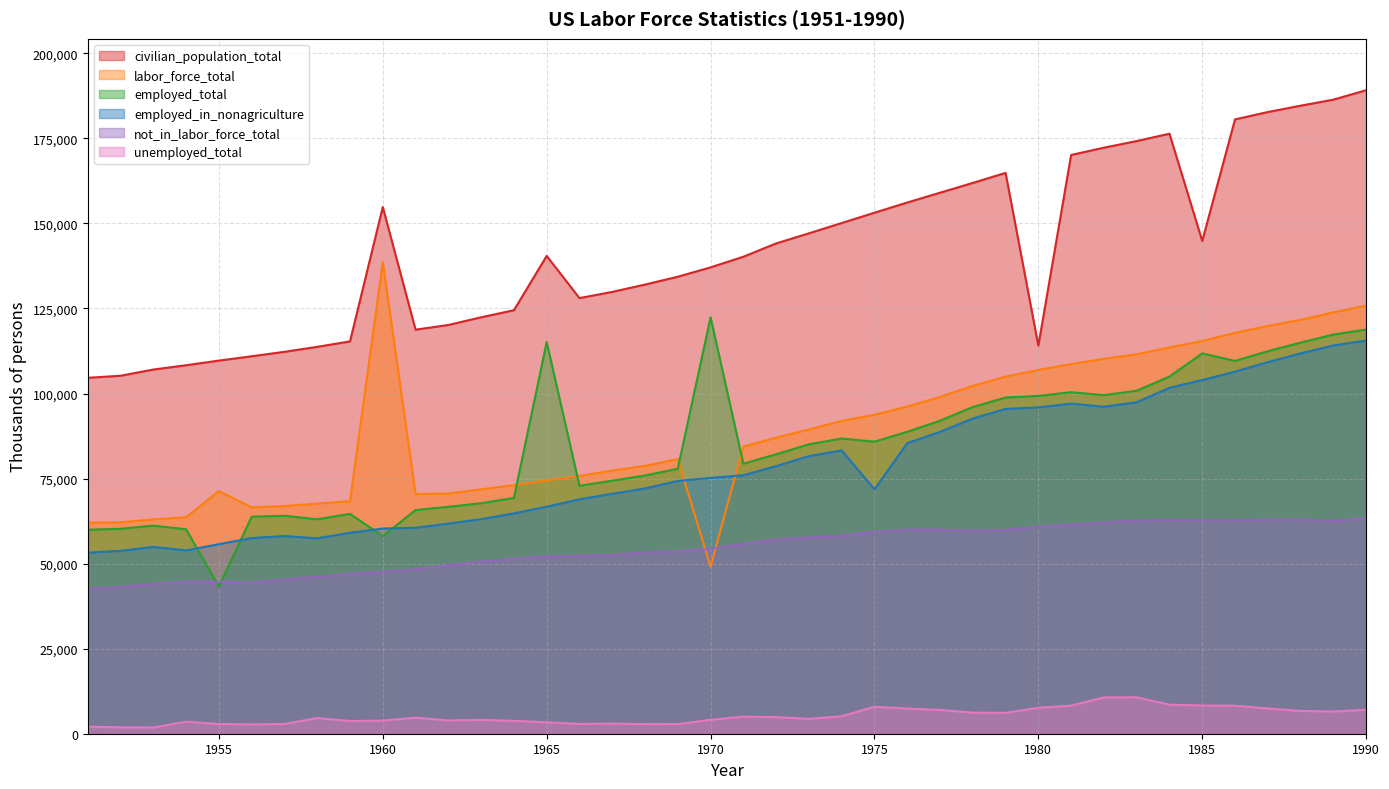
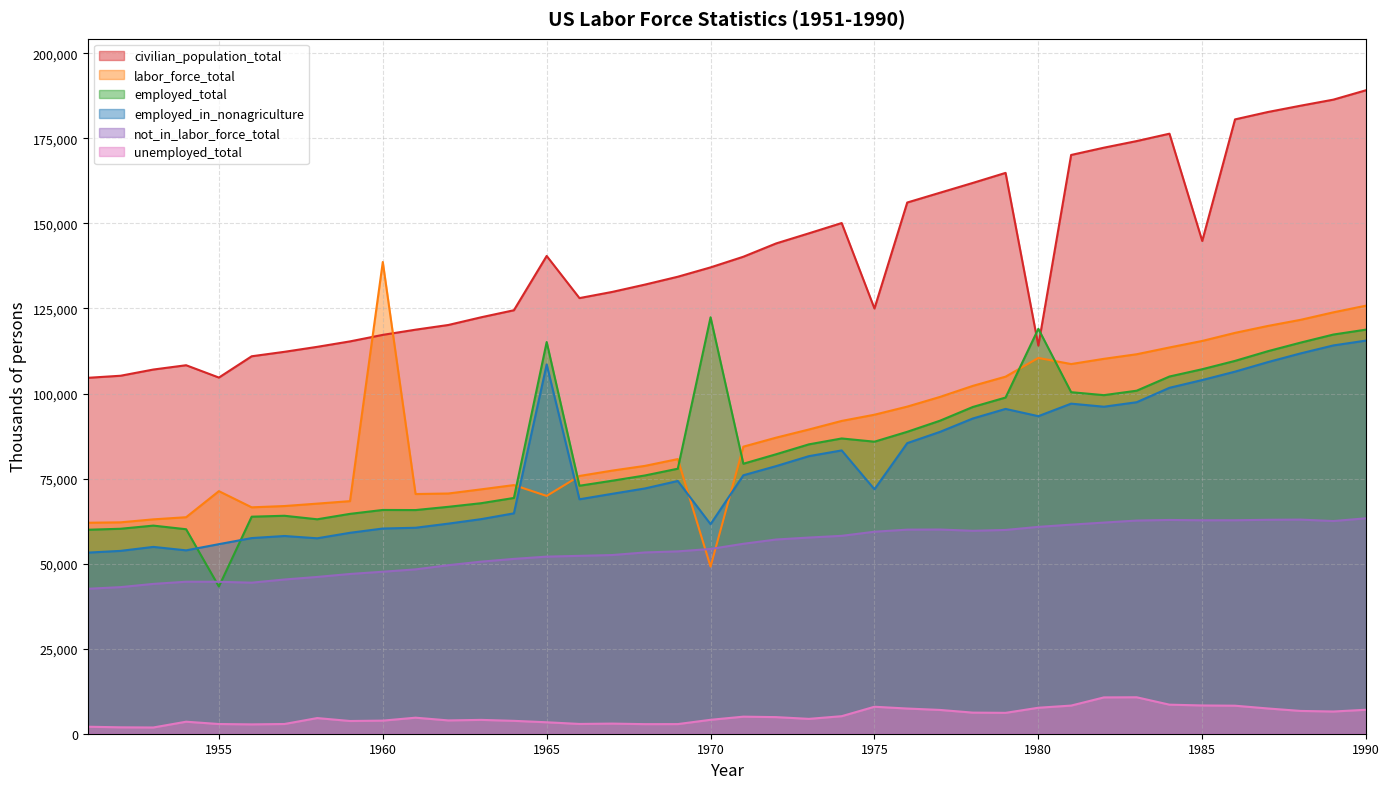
civilian_population_total, 1955: 110,000 -> 105,000
civilian_population_total, 1960: 155,000 -> 117,000
employed_total, 1960: 58,000 -> 66,000
labor_force_total, 1965: 74,000 -> 70,000
employed_in_nonagriculture, 1965: 67,000 -> 109,000
employed_in_nonagriculture, 1970: 75,000 -> 62,000
civilian_population_total, 1975: 153,000 -> 125,000
labor_force_total, 1980: 107,000 -> 110,000
employed_total, 1980: 99,000 -> 119,000
employed_in_nonagriculture, 1980: 96,000 -> 93,000
employed_total, 1985: 112,000 -> 107,000
